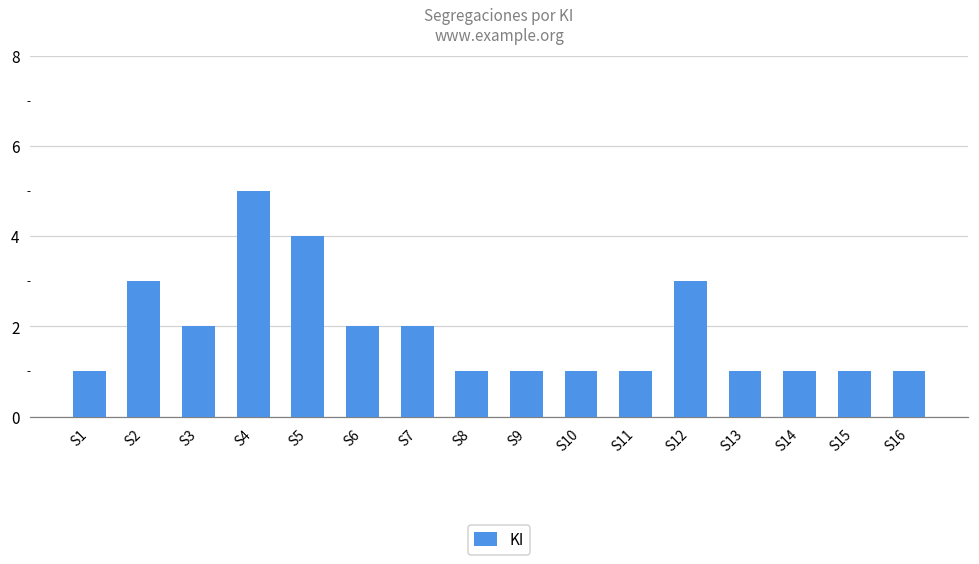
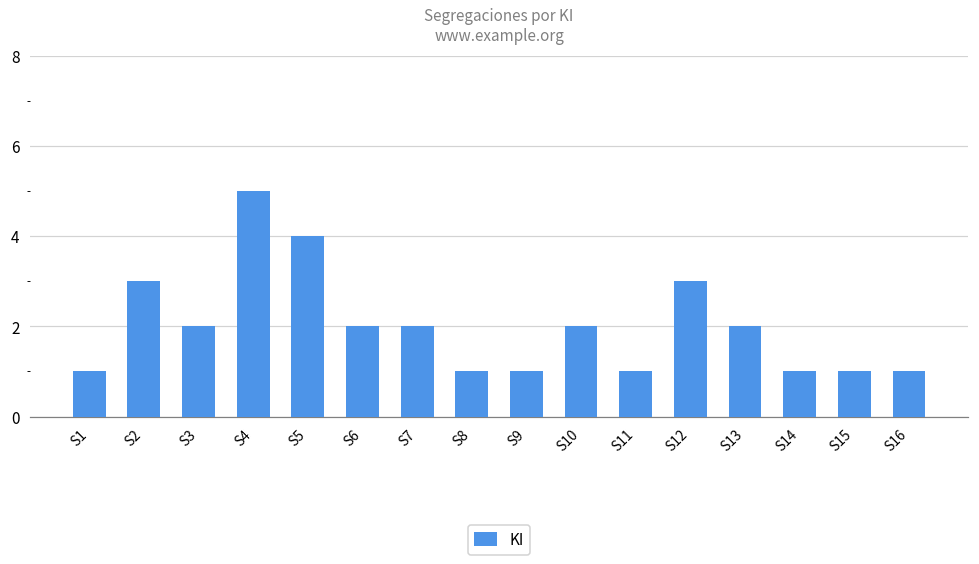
S10: 1 -> 2
S13: 1 -> 2
